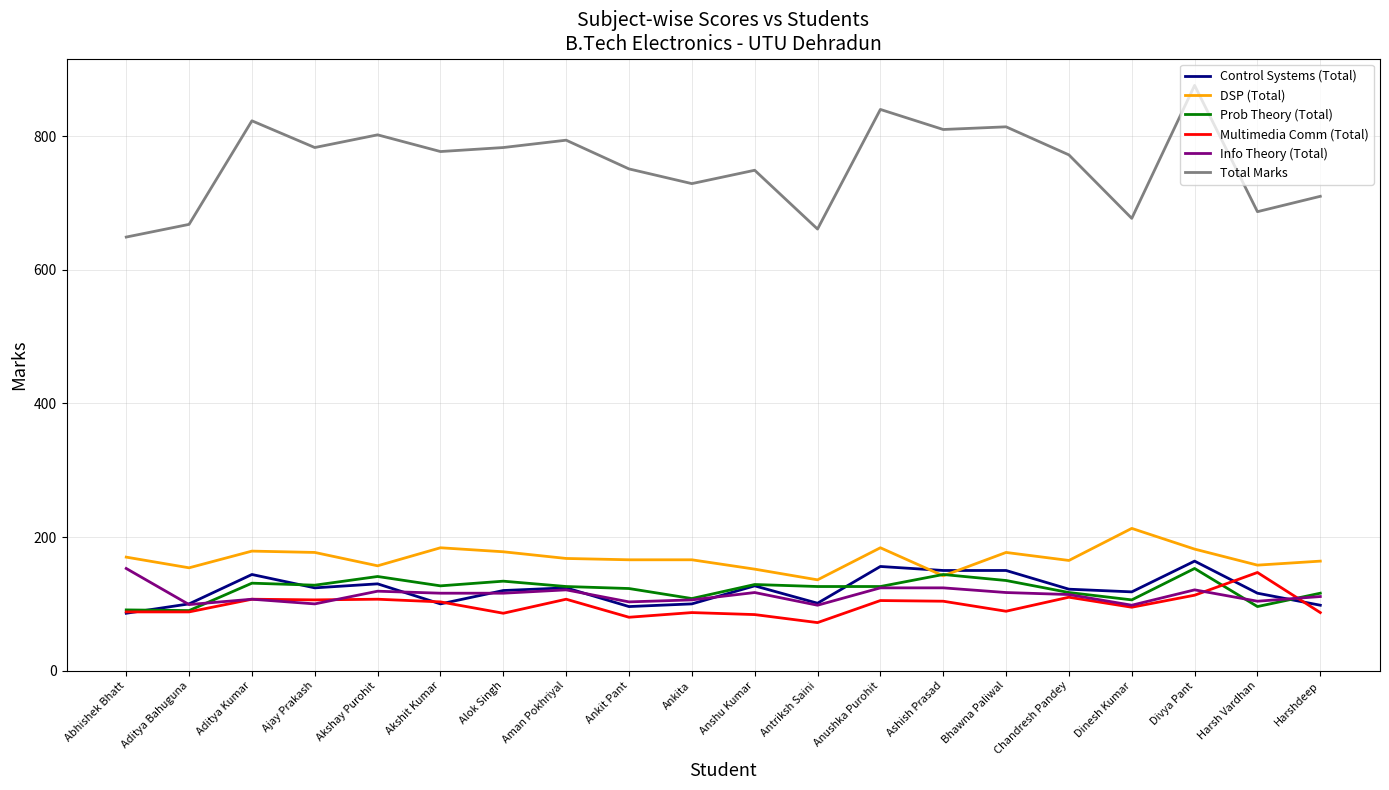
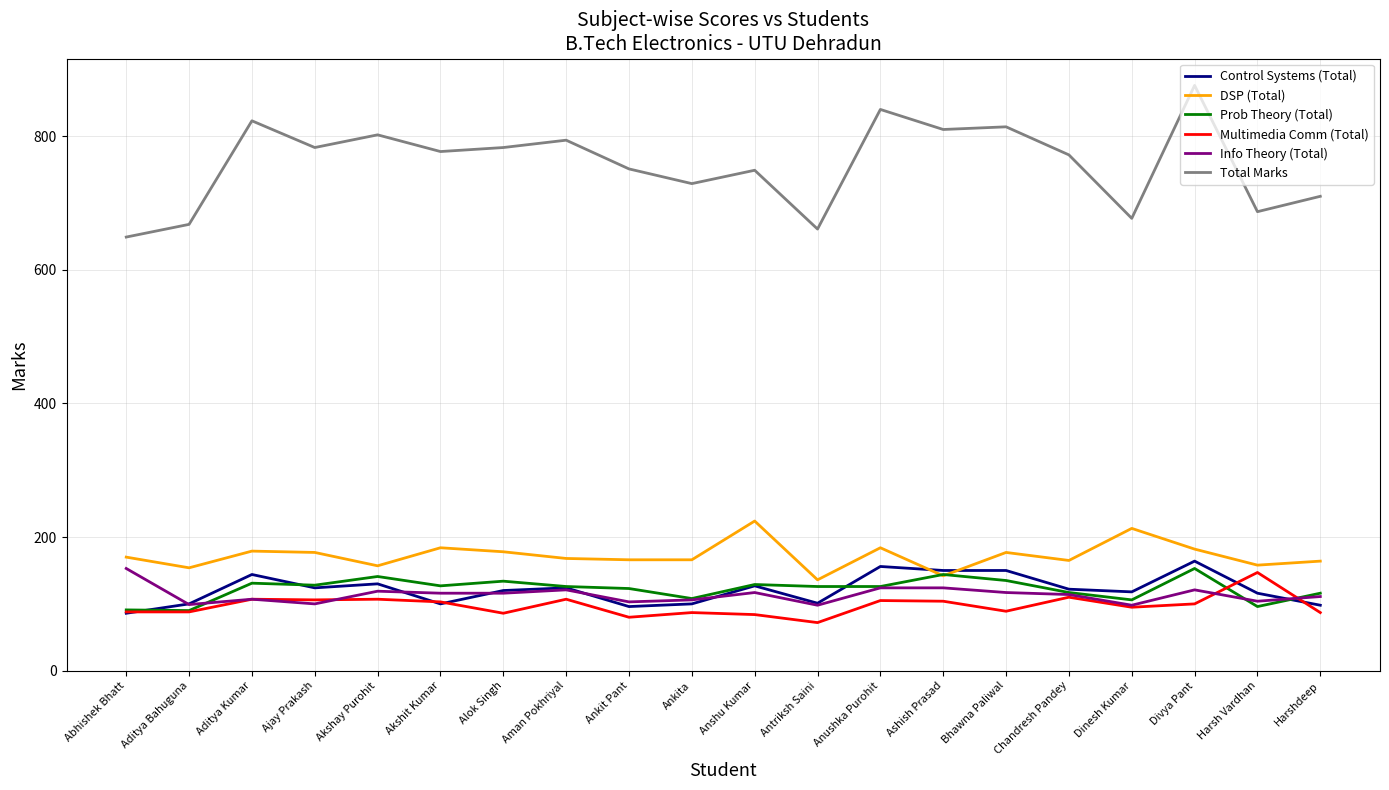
DSP (Total), Anshu Kumar: 150 -> 220
Multimedia Comm (Total), Divya Pant: 110 -> 100
